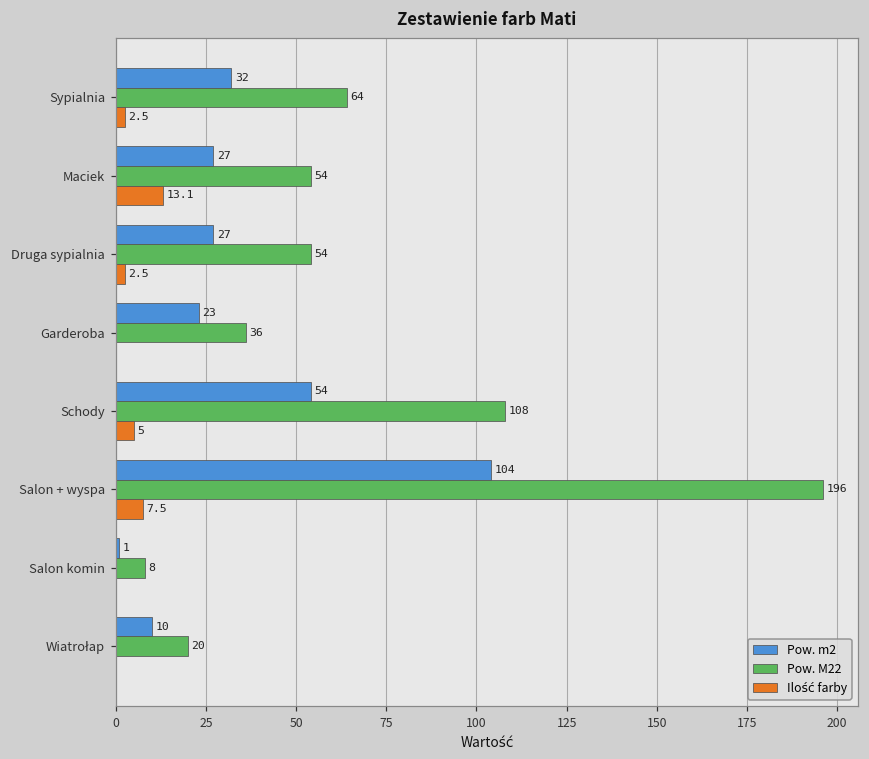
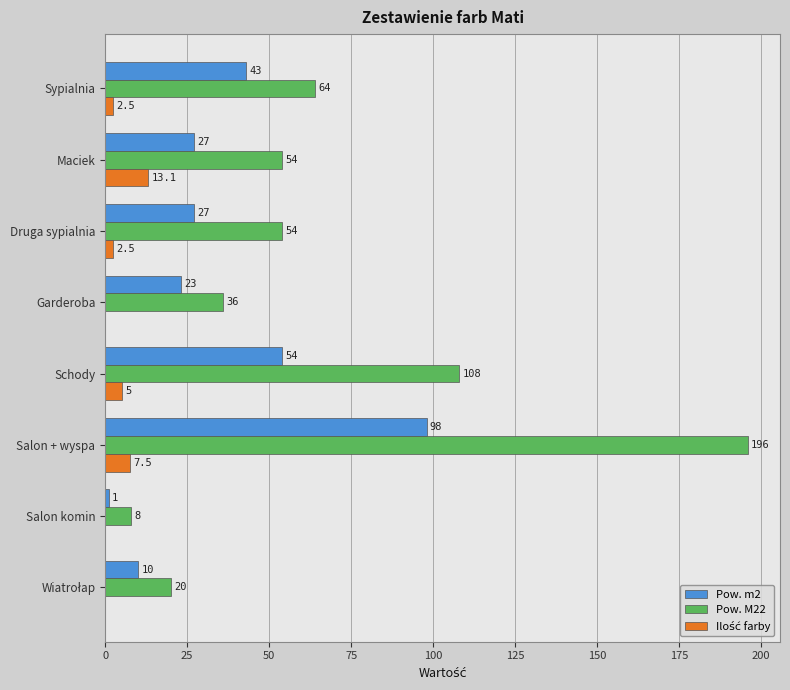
Pow. m2, Sypialnia: 32 -> 43
Pow. m2, Salon + wyspa: 104 -> 98
